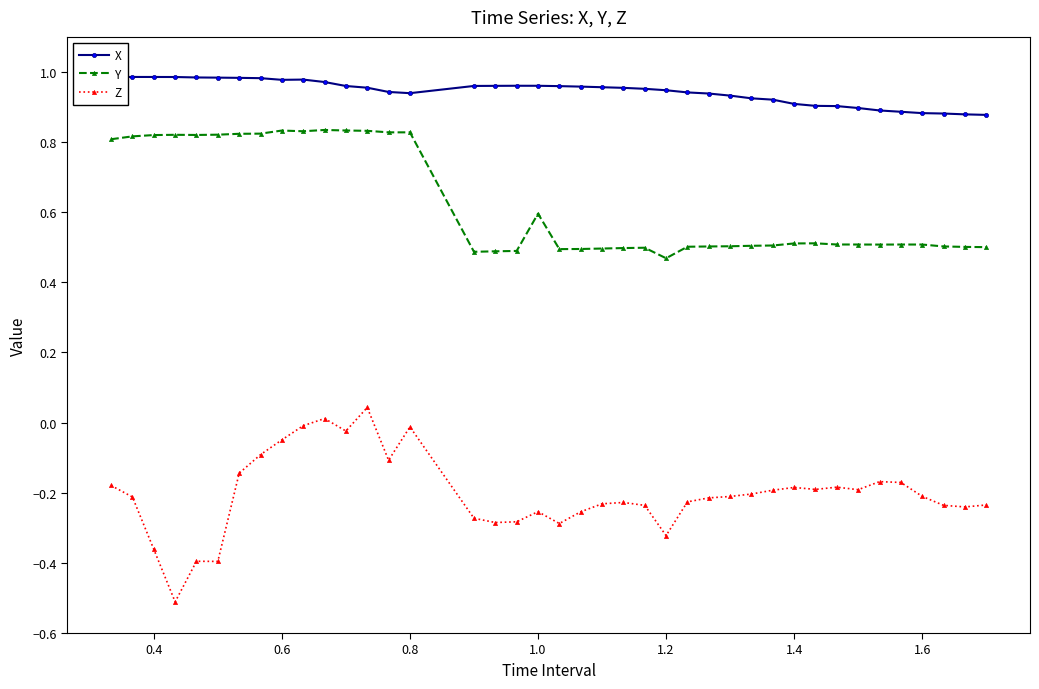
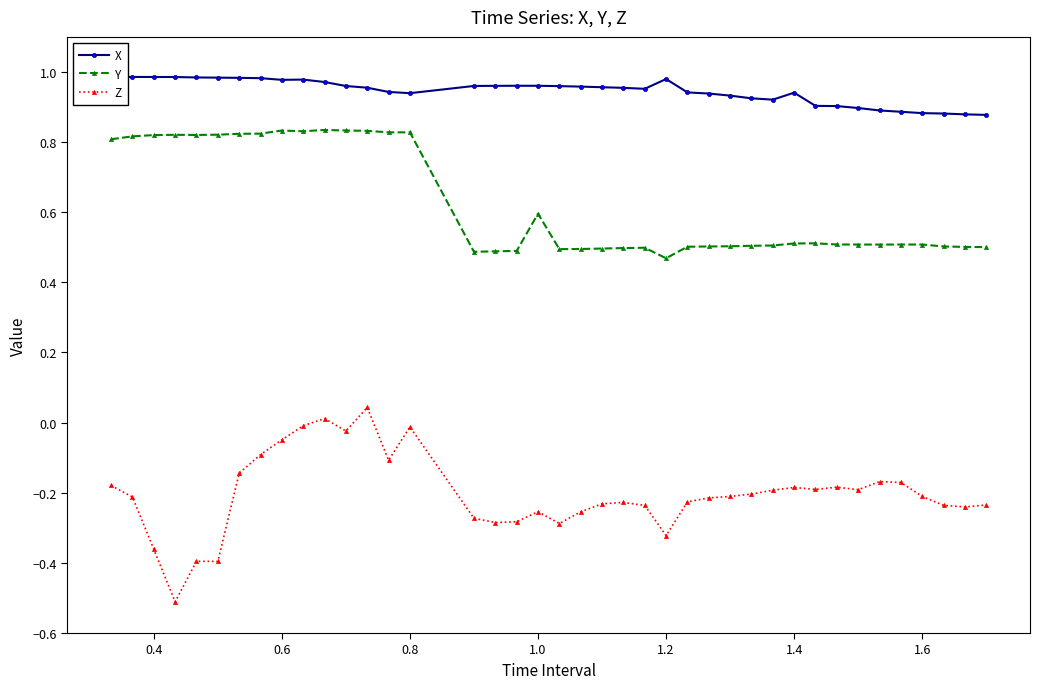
X, 1.2: 0.95 -> 0.98
X, 1.4: 0.91 -> 0.94
